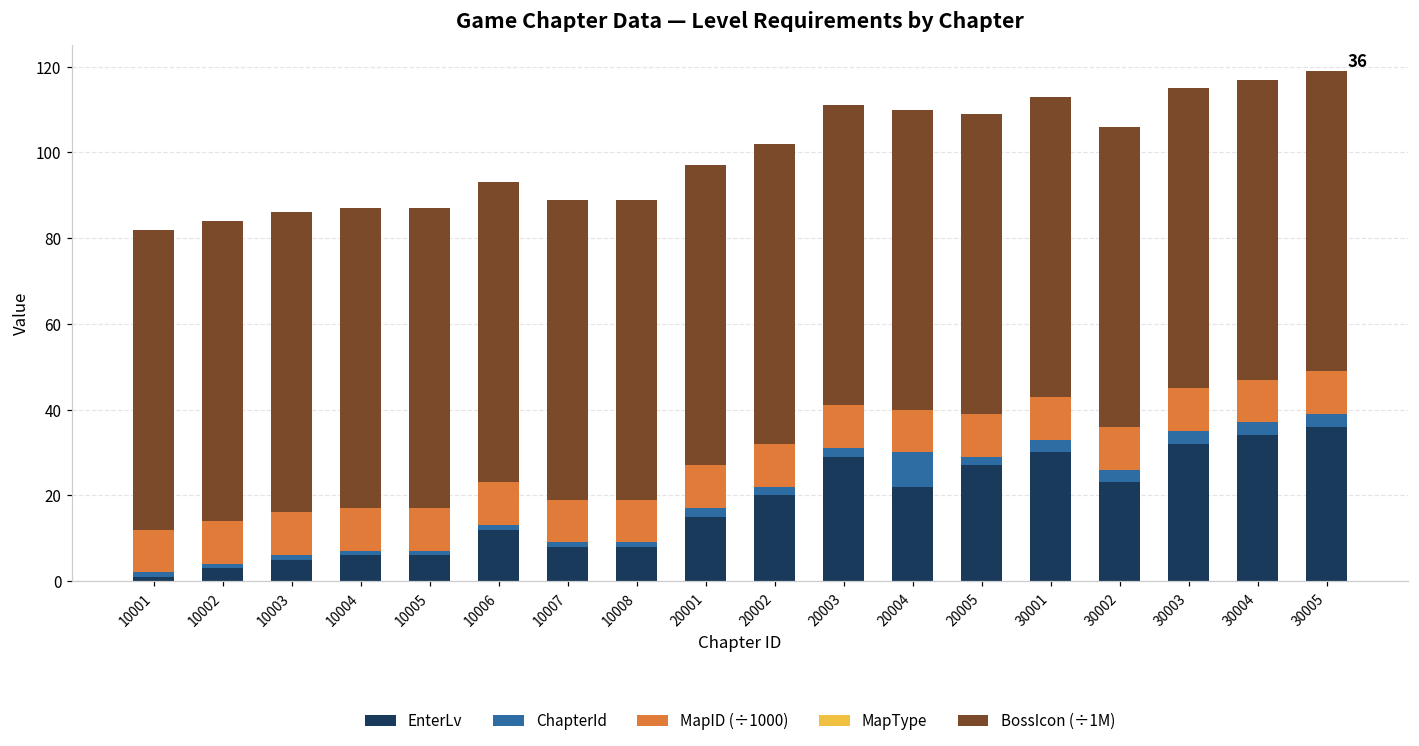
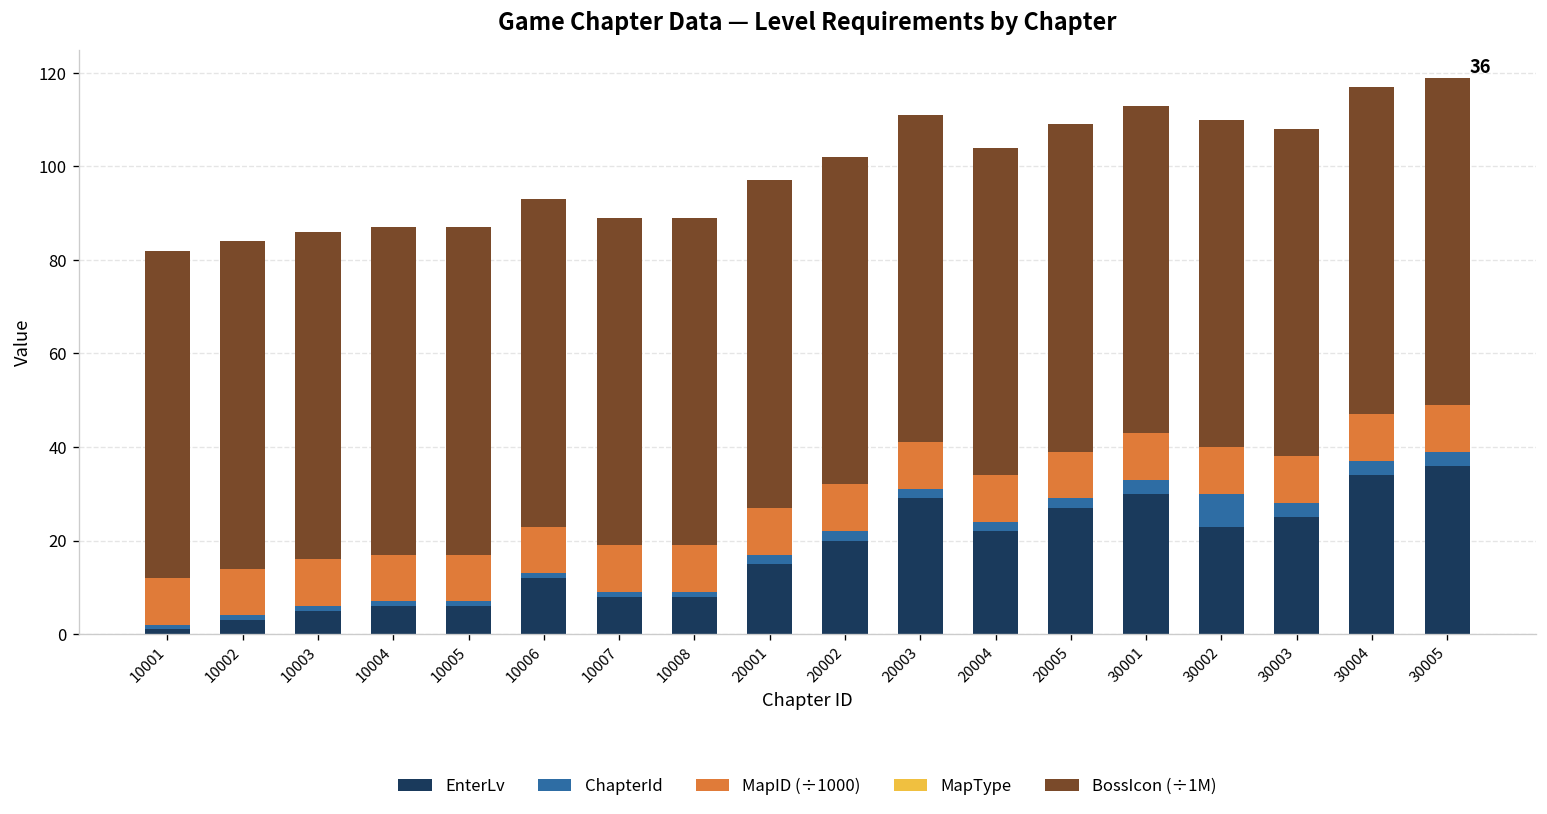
ChapterId, 20004: 8 -> 2
ChapterId, 30002: 3 -> 7
EnterLv, 30003: 32 -> 25
